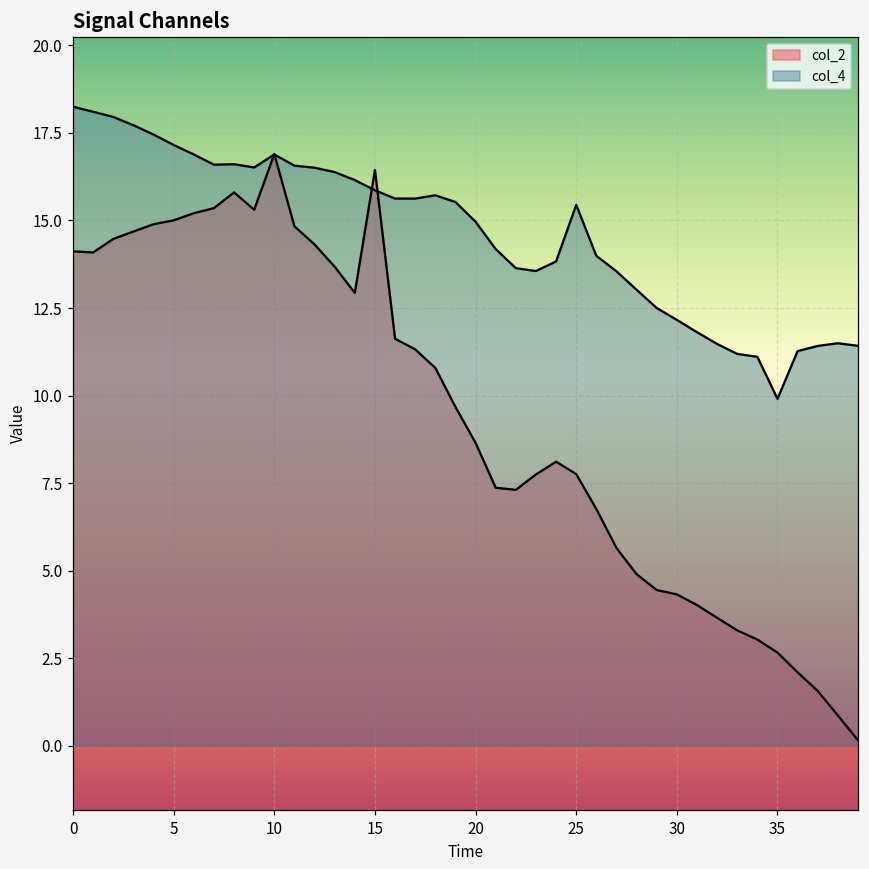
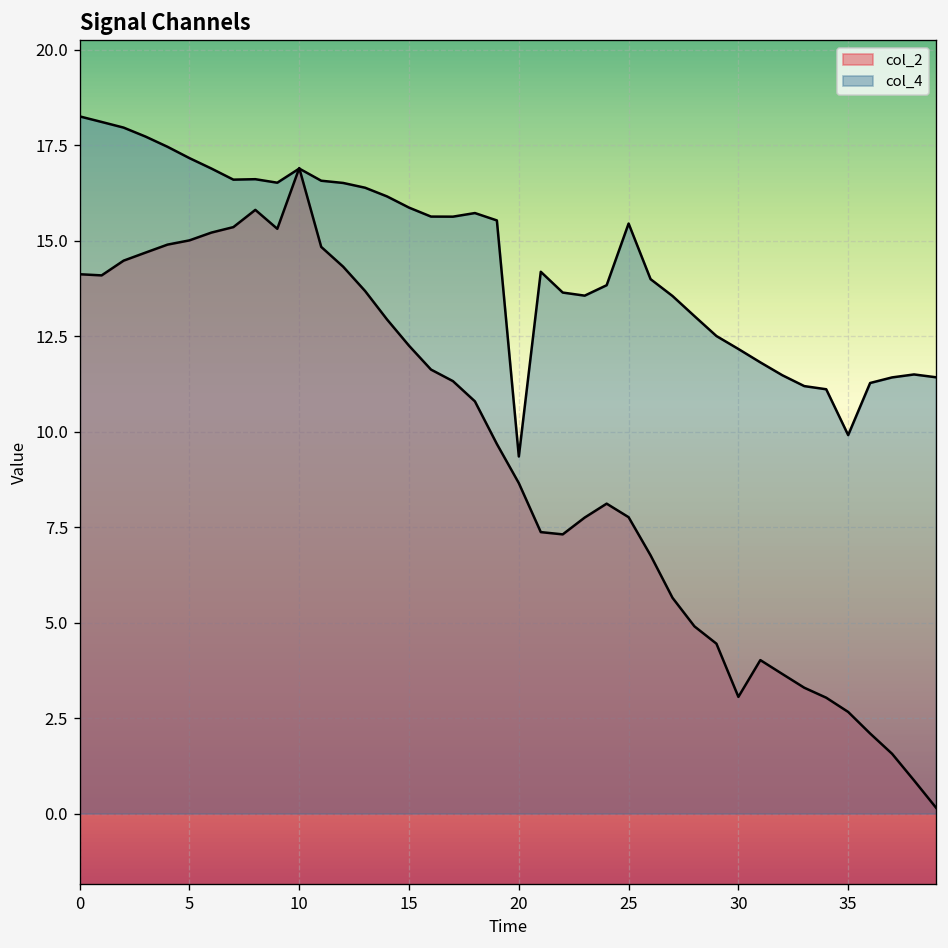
col_2, 15: 16.4 -> 12.2
col_4, 20: 15.0 -> 9.3
col_2, 30: 4.3 -> 3.1
